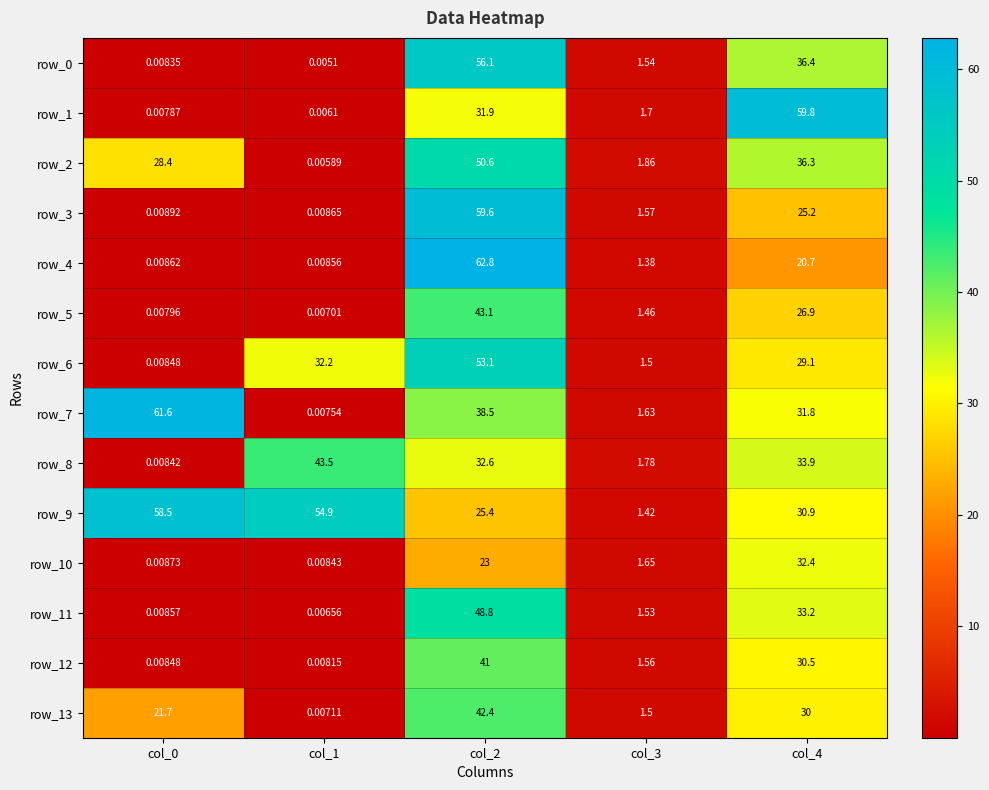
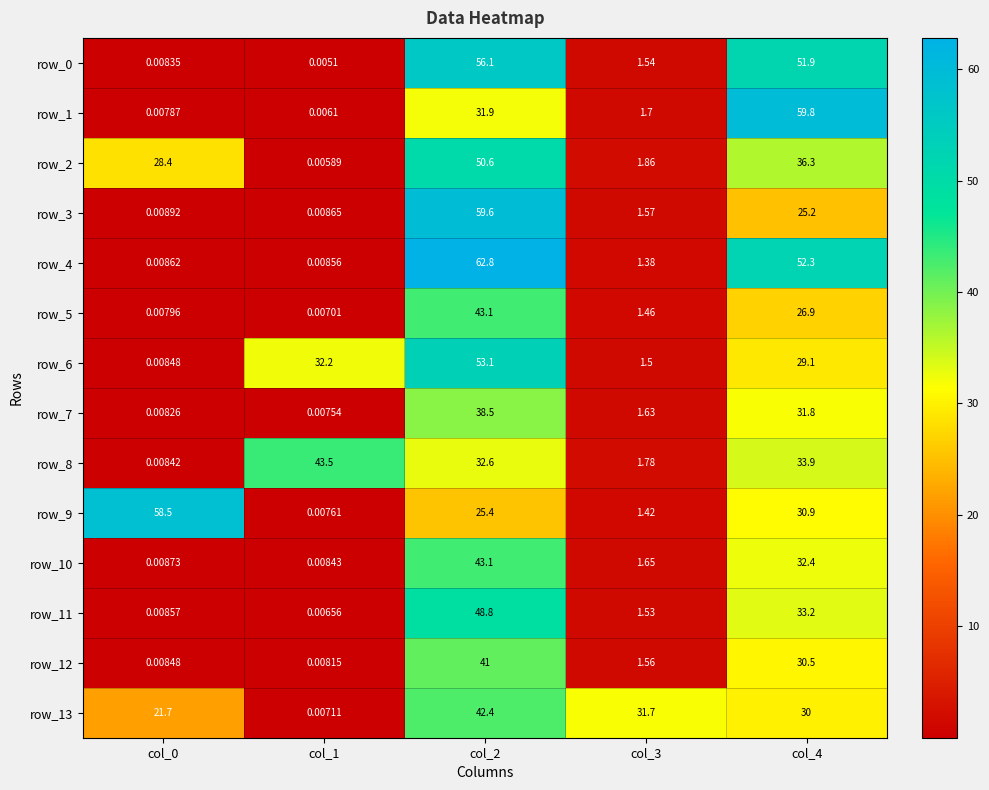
row_0, col_4: 36.4 -> 51.9
row_4, col_4: 20.7 -> 52.3
row_7, col_0: 61.6 -> 0.00826
row_9, col_1: 54.9 -> 0.00761
row_10, col_2: 23 -> 43.1
row_13, col_3: 1.5 -> 31.7
